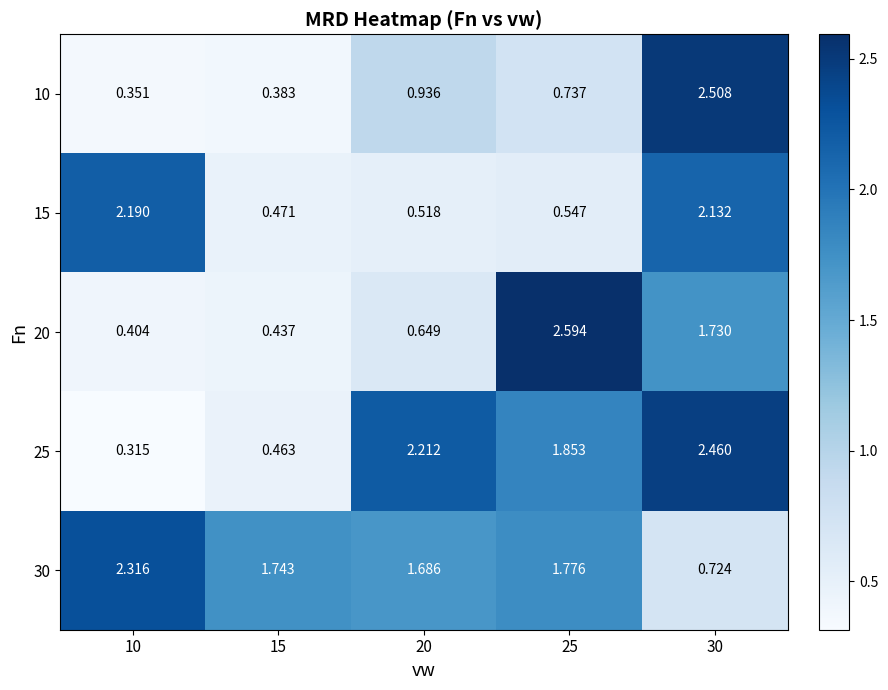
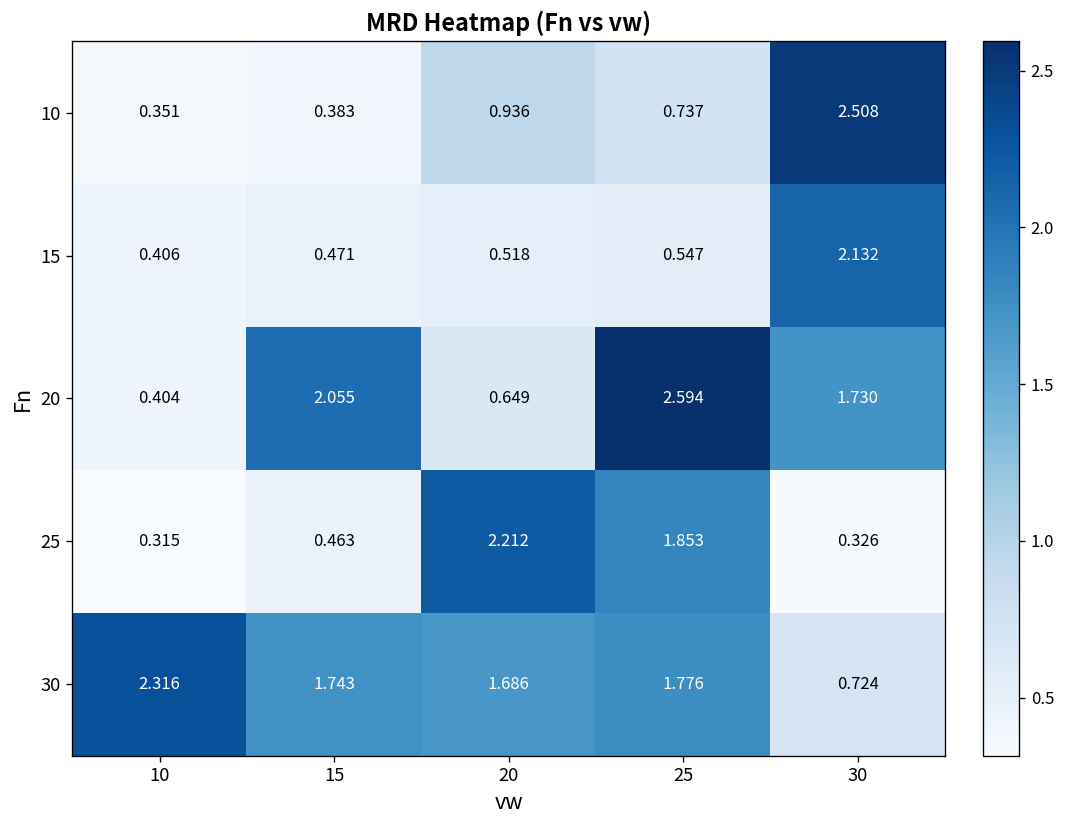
15, 10: 2.190 -> 0.406
20, 15: 0.437 -> 2.055
25, 30: 2.460 -> 0.326
